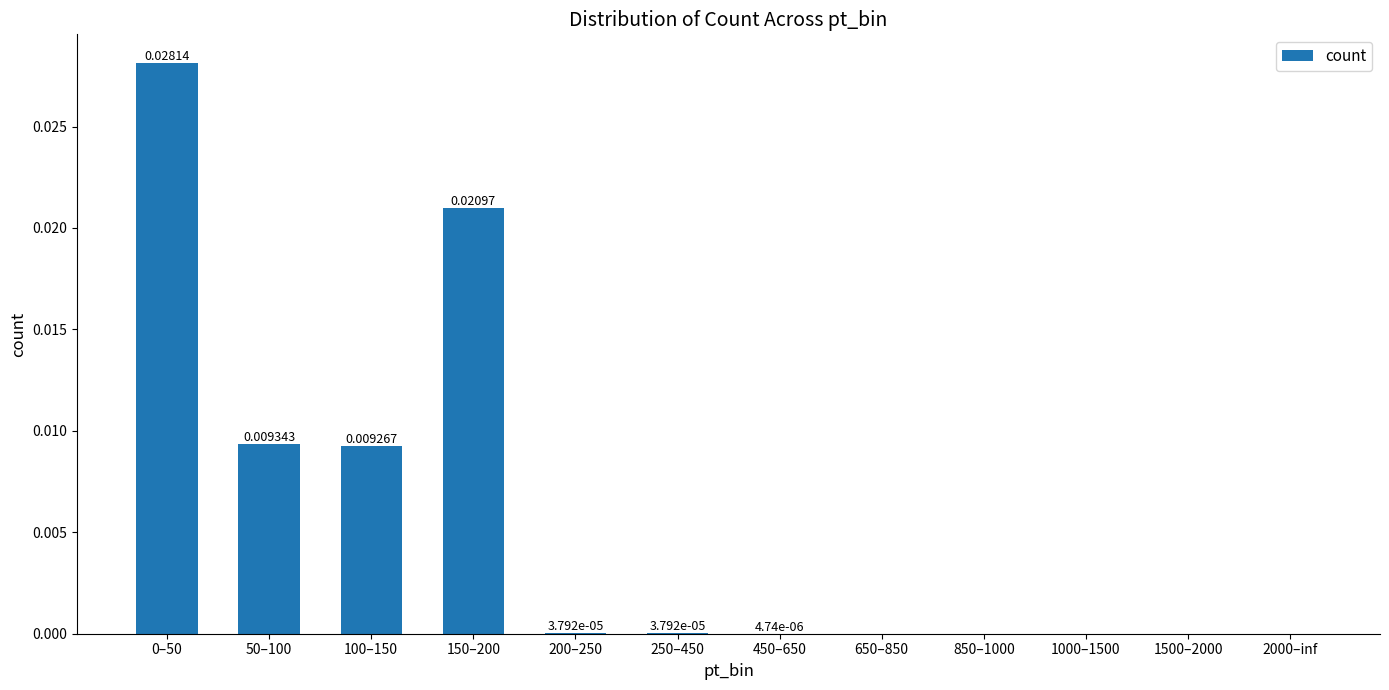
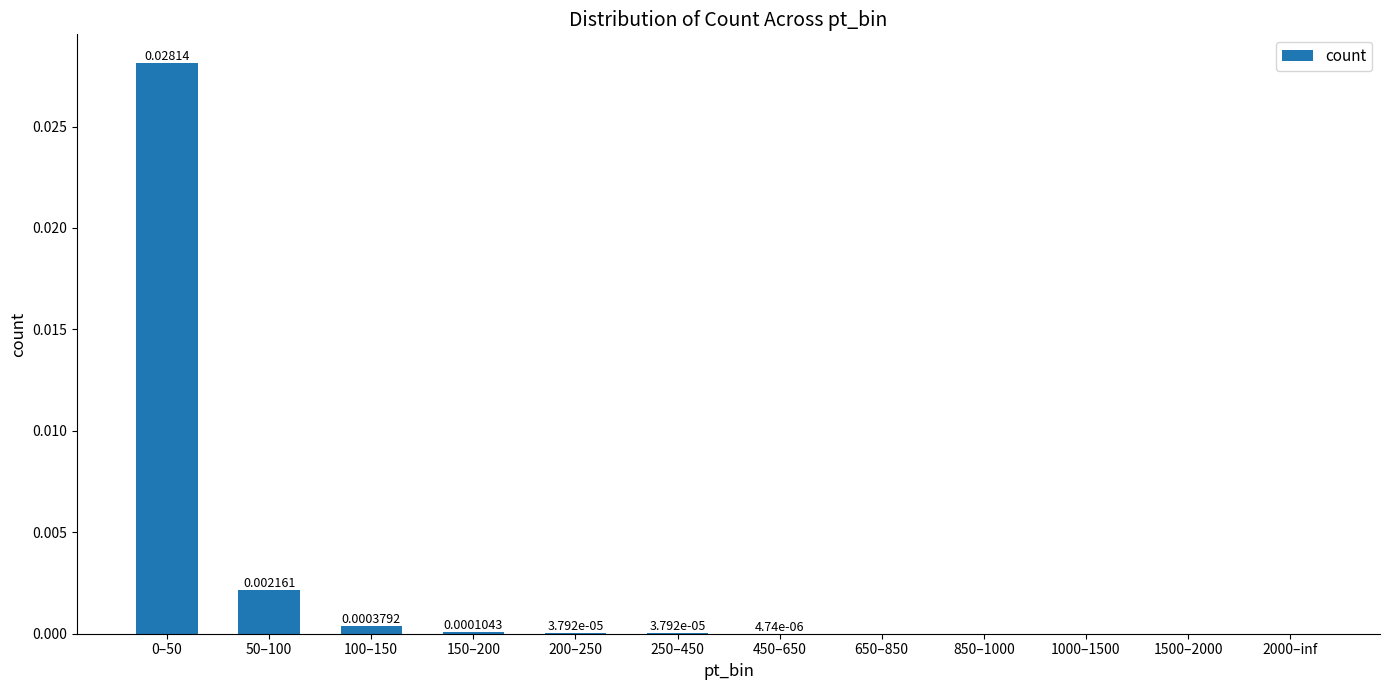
50–100: 0.009343 -> 0.002161
100–150: 0.009267 -> 0.0003792
150–200: 0.02097 -> 0.0001043
